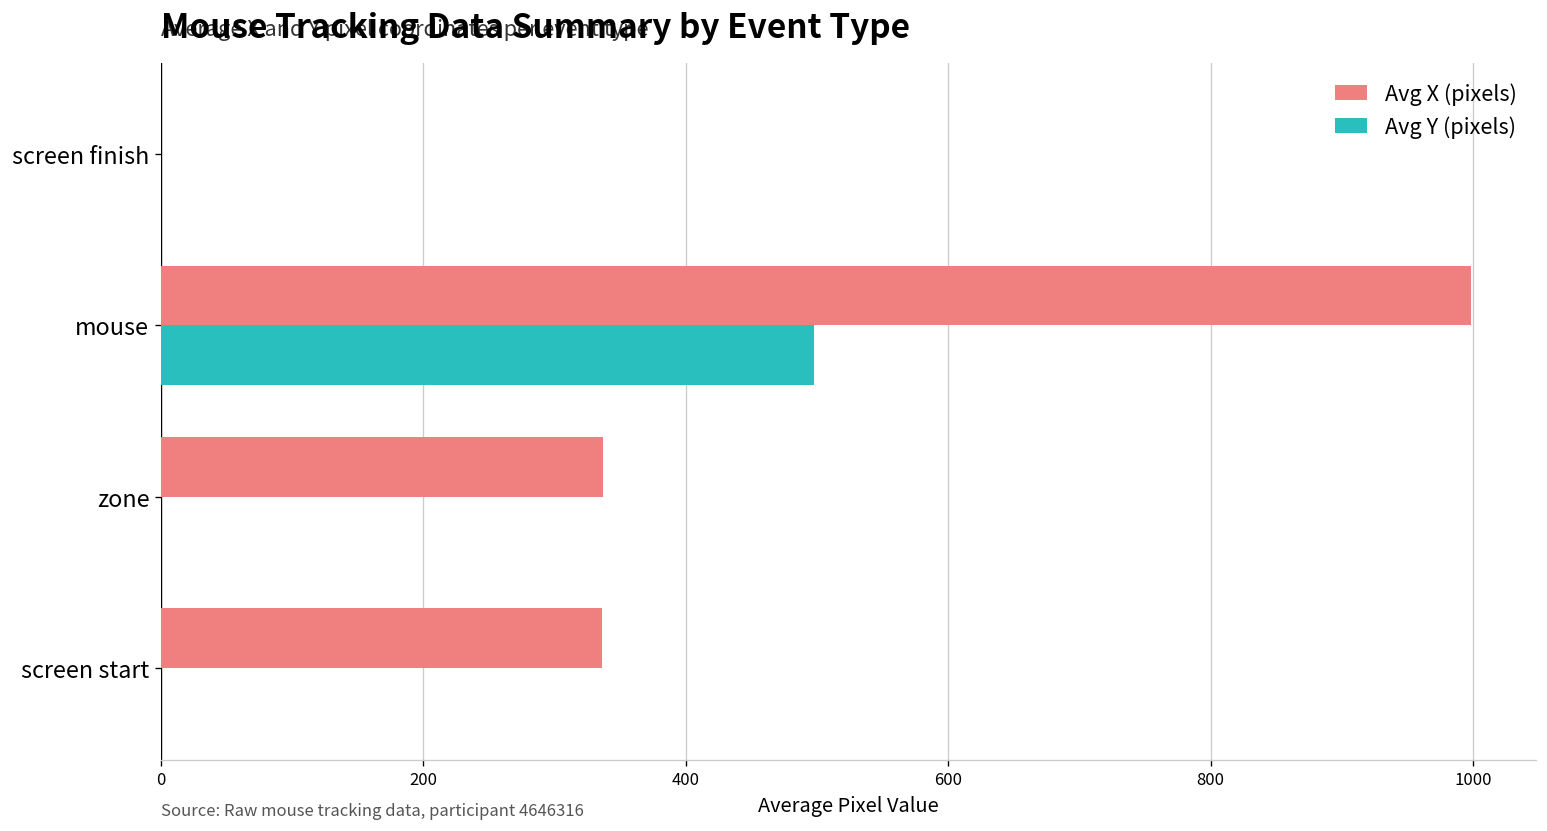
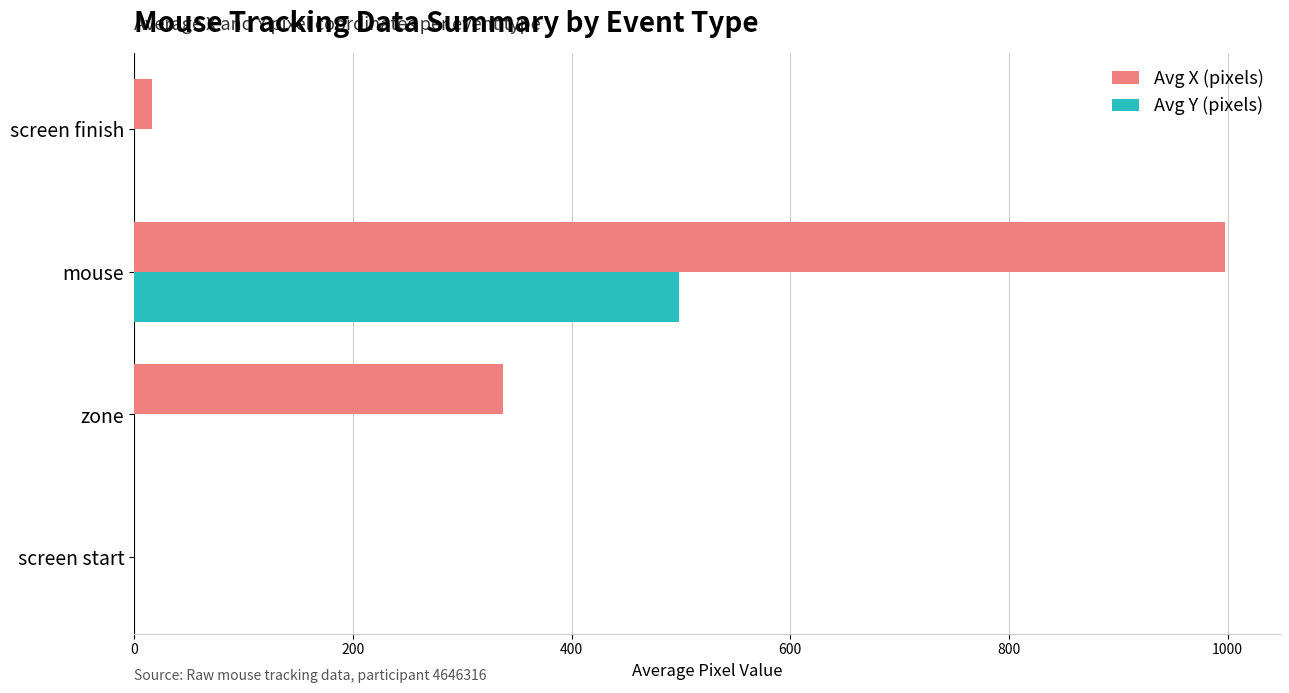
Avg X (pixels), screen finish: 0 -> 16
Avg X (pixels), screen start: 336 -> 0
